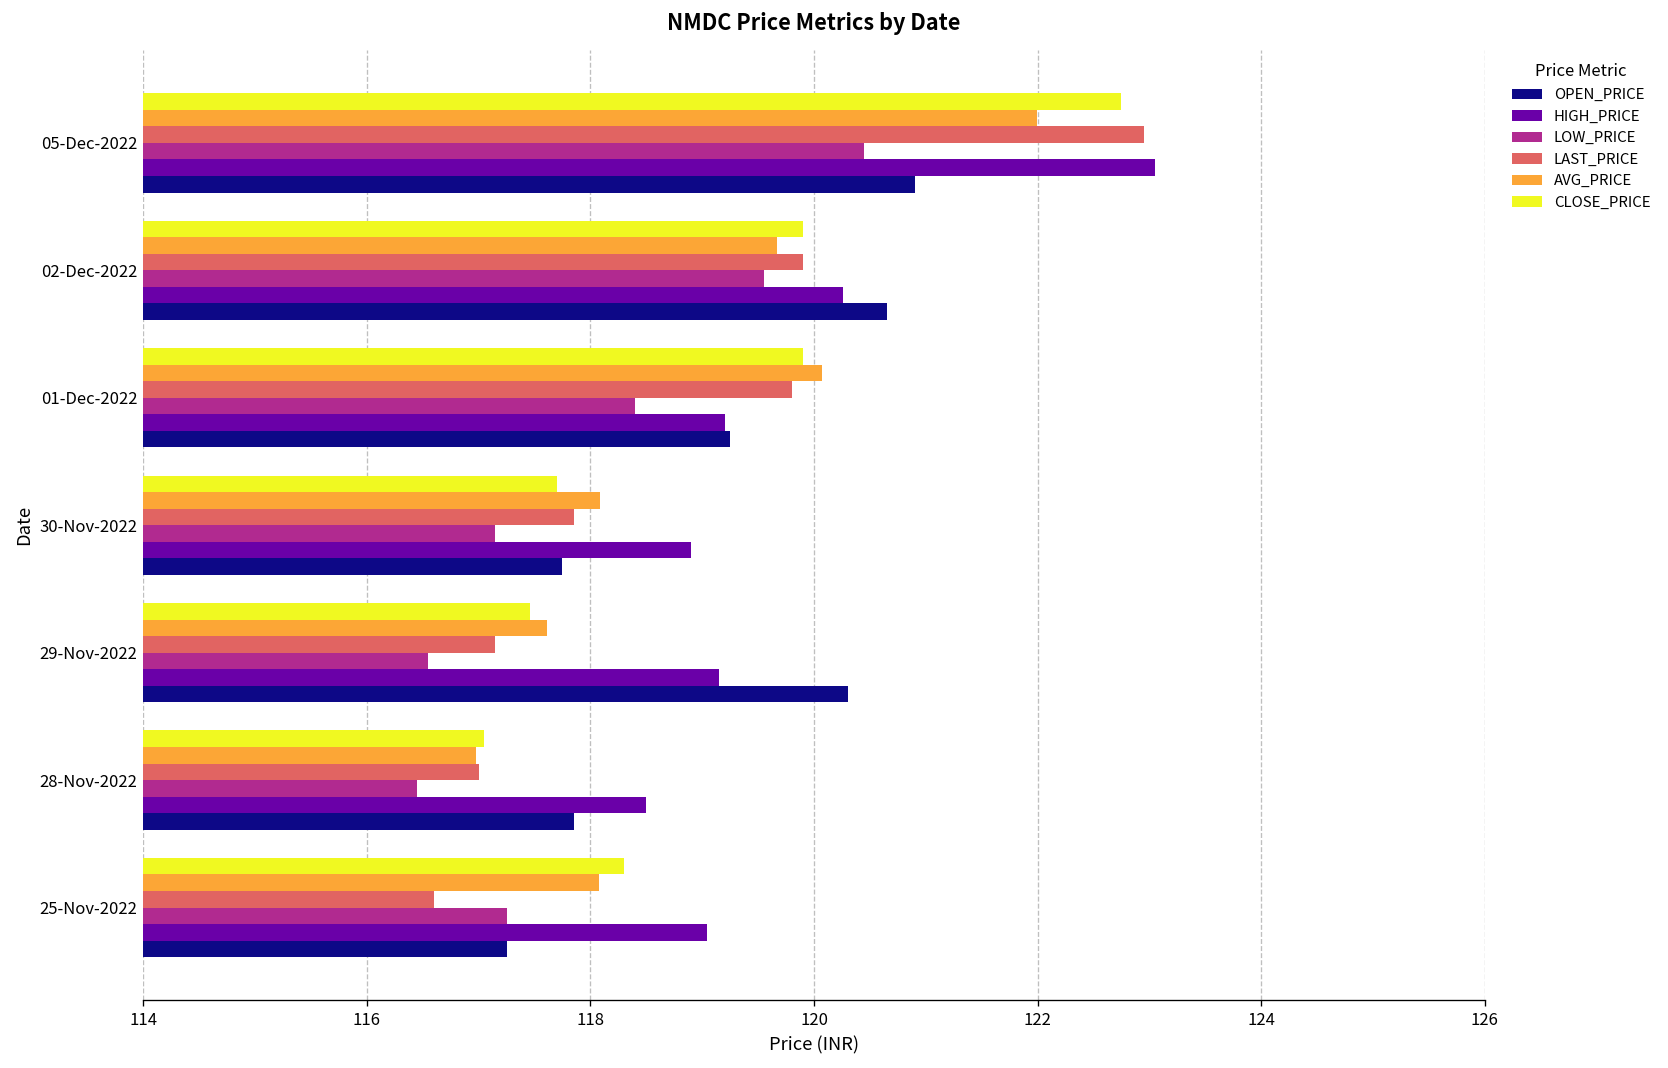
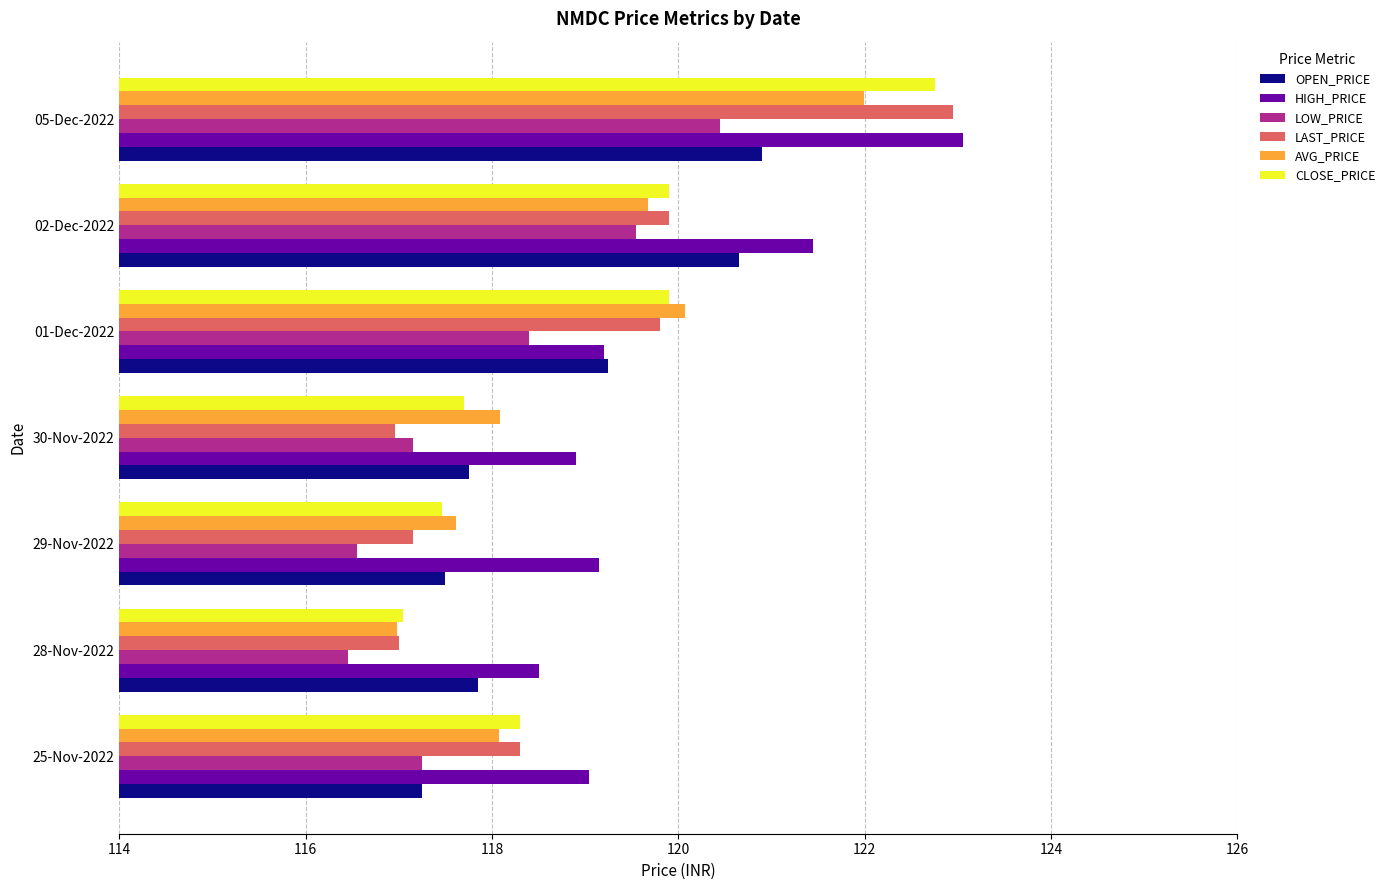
HIGH_PRICE, 02-Dec-2022: 120.3 -> 121.5
LAST_PRICE, 30-Nov-2022: 117.9 -> 117.0
OPEN_PRICE, 29-Nov-2022: 120.3 -> 117.5
LAST_PRICE, 25-Nov-2022: 116.6 -> 118.3
